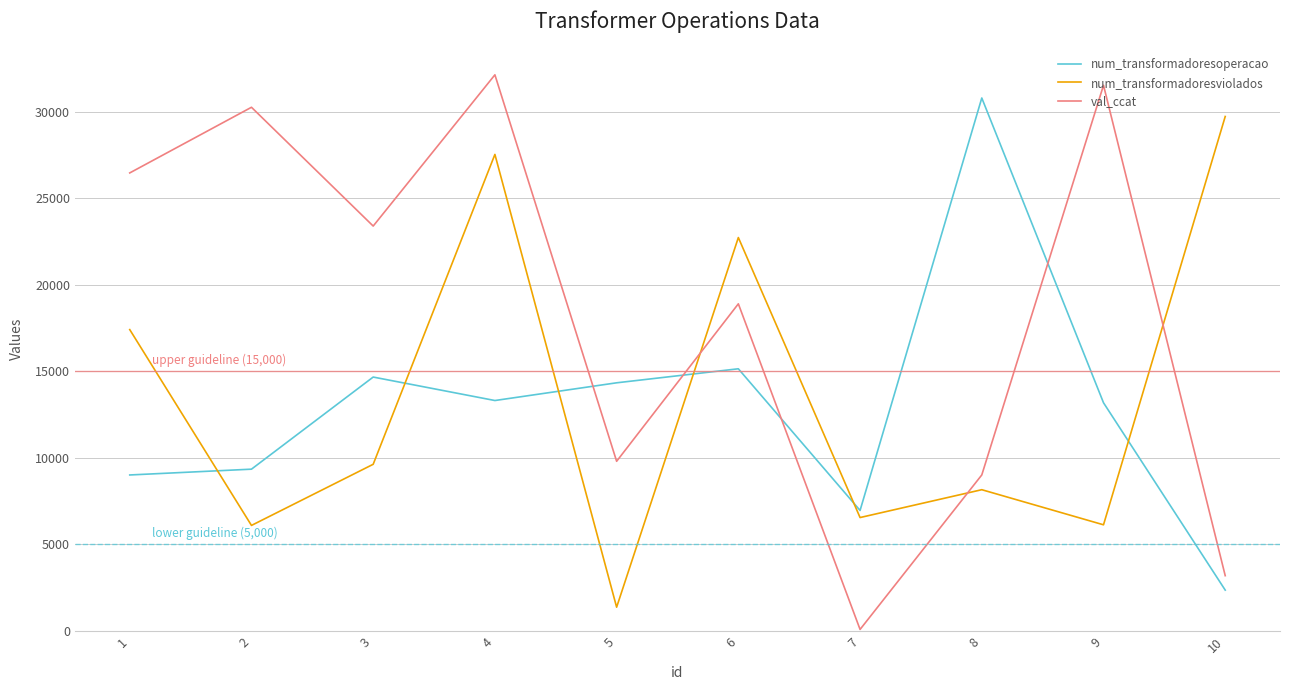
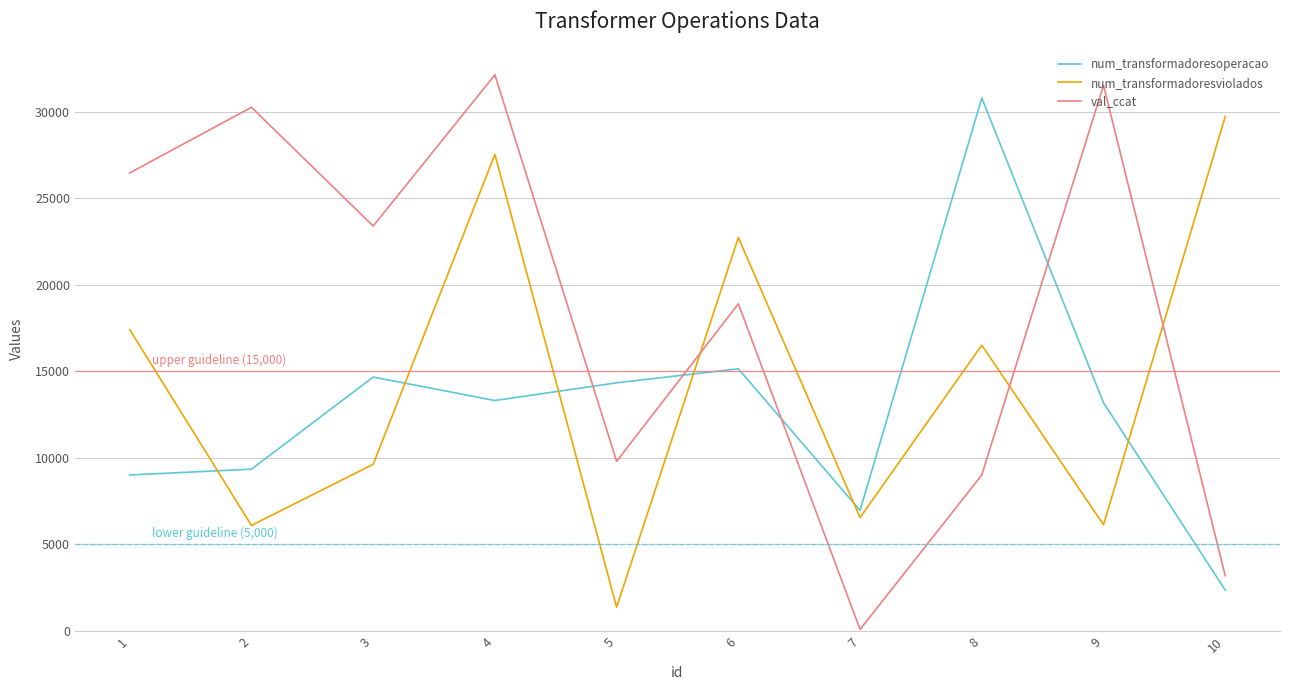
num_transformadoresviolados, 8: 8200 -> 16500
